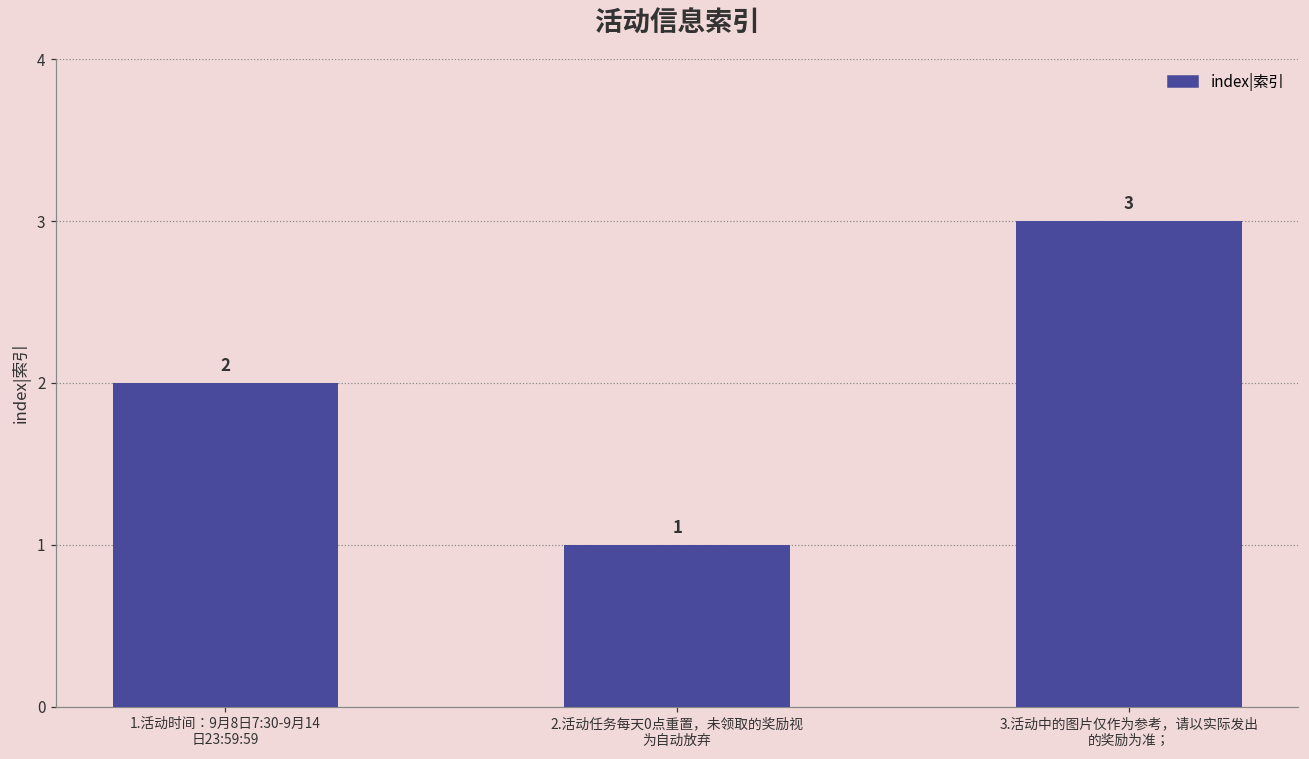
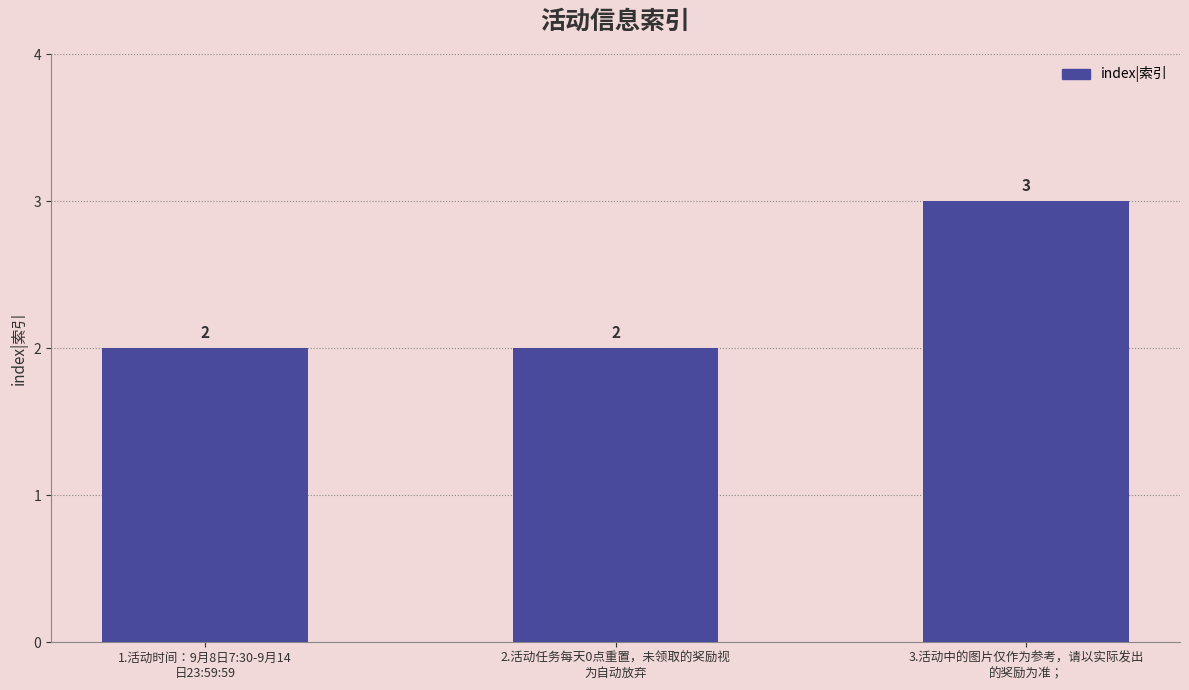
2.活动任务每天0点重置，未领取的奖励视 为自动放弃: 1 -> 2
